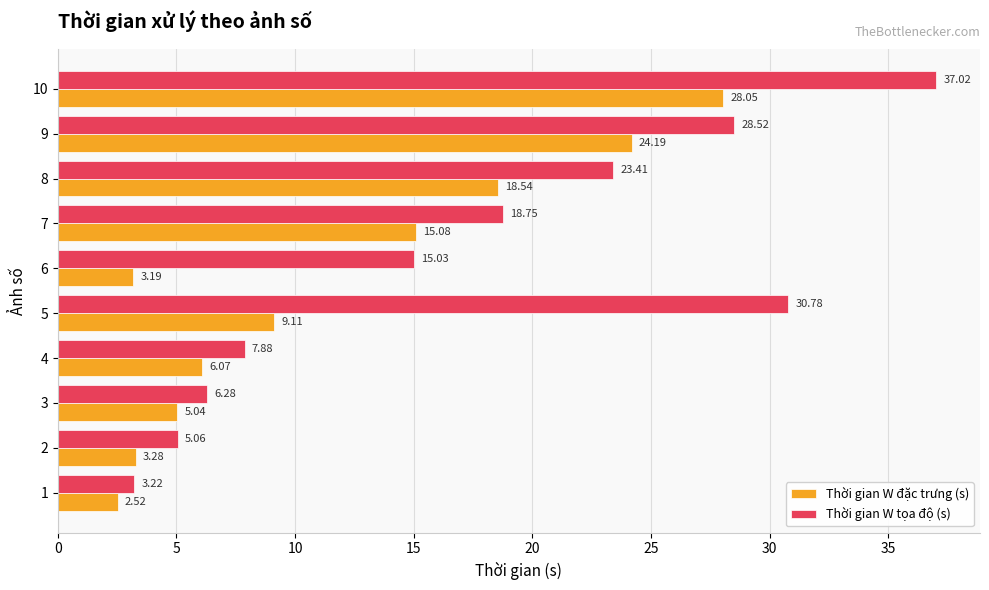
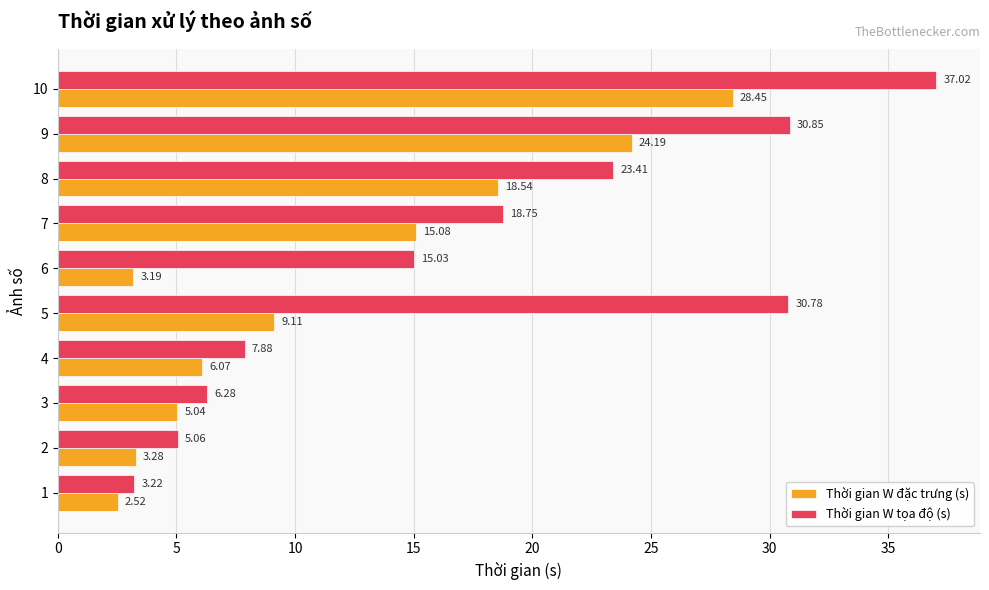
Thời gian W đặc trưng (s), 10: 28.05 -> 28.45
Thời gian W tọa độ (s), 9: 28.52 -> 30.85
